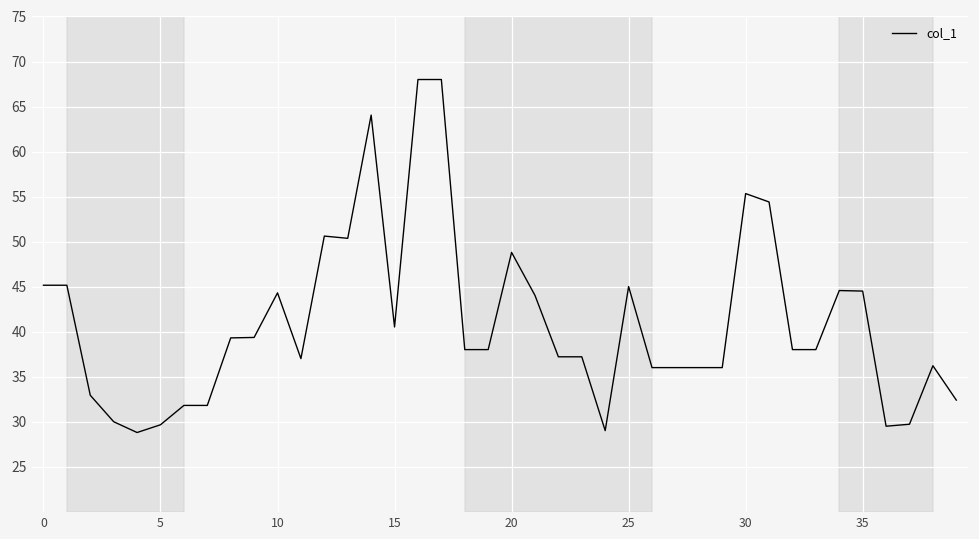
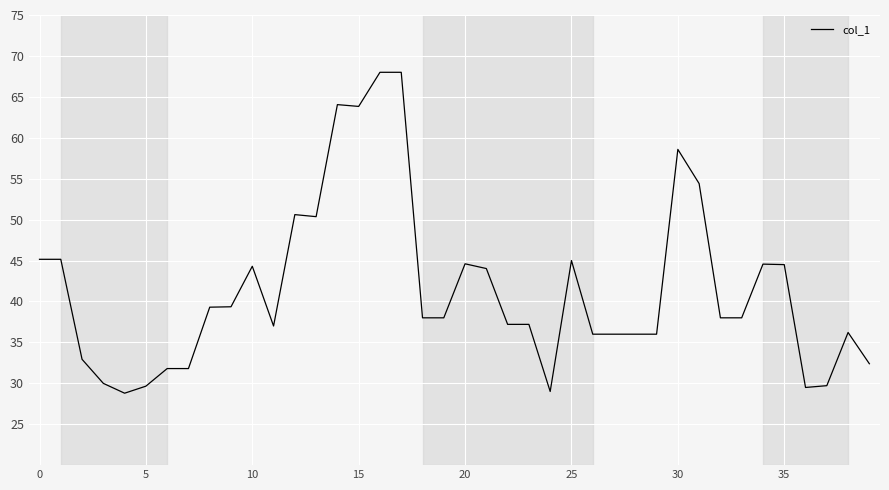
15: 41 -> 64
20: 49 -> 45
30: 55 -> 59
